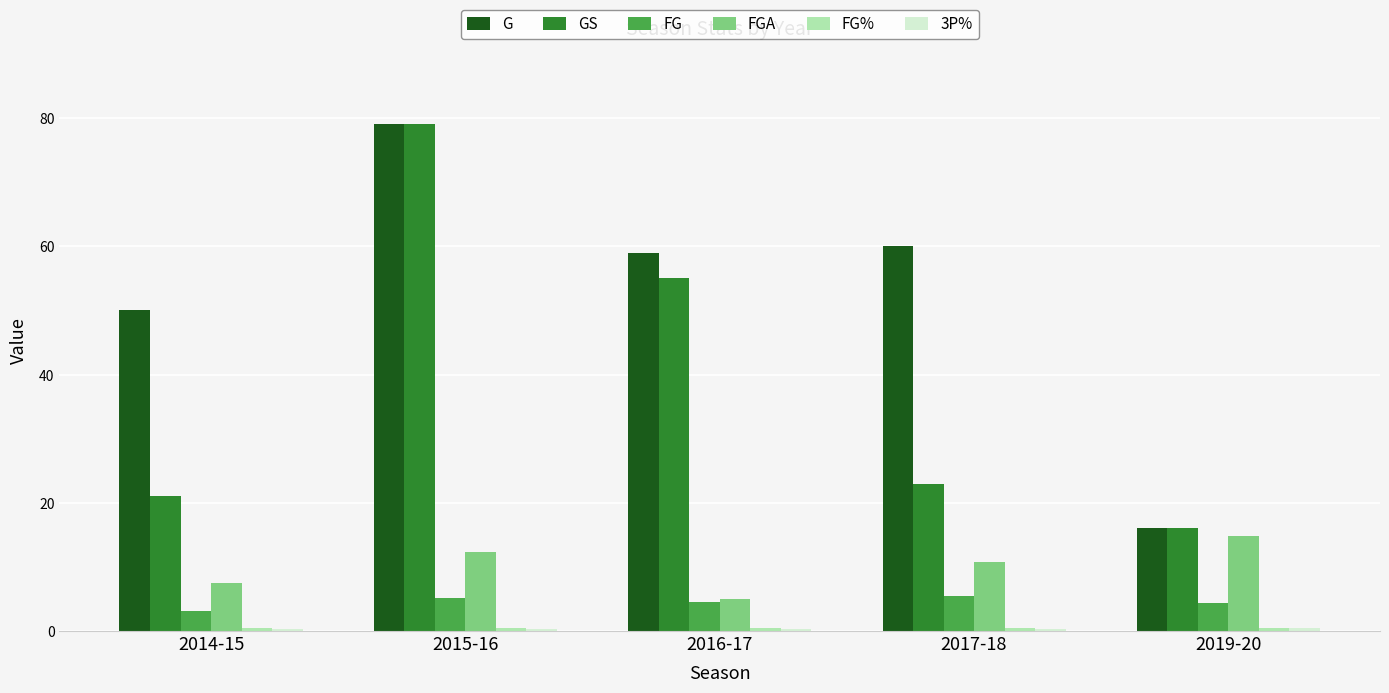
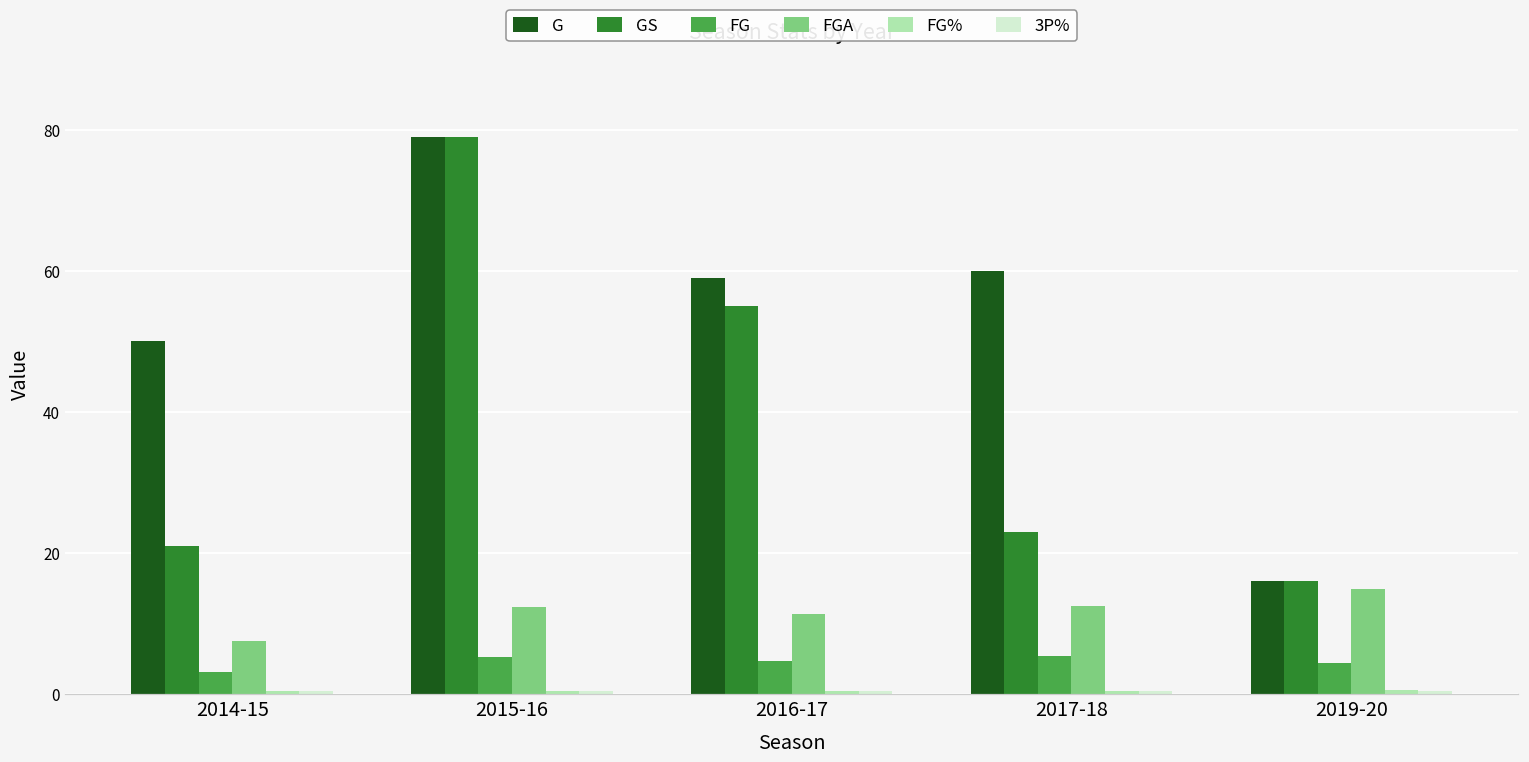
FGA, 2016-17: 5 -> 11
FGA, 2017-18: 11 -> 13
